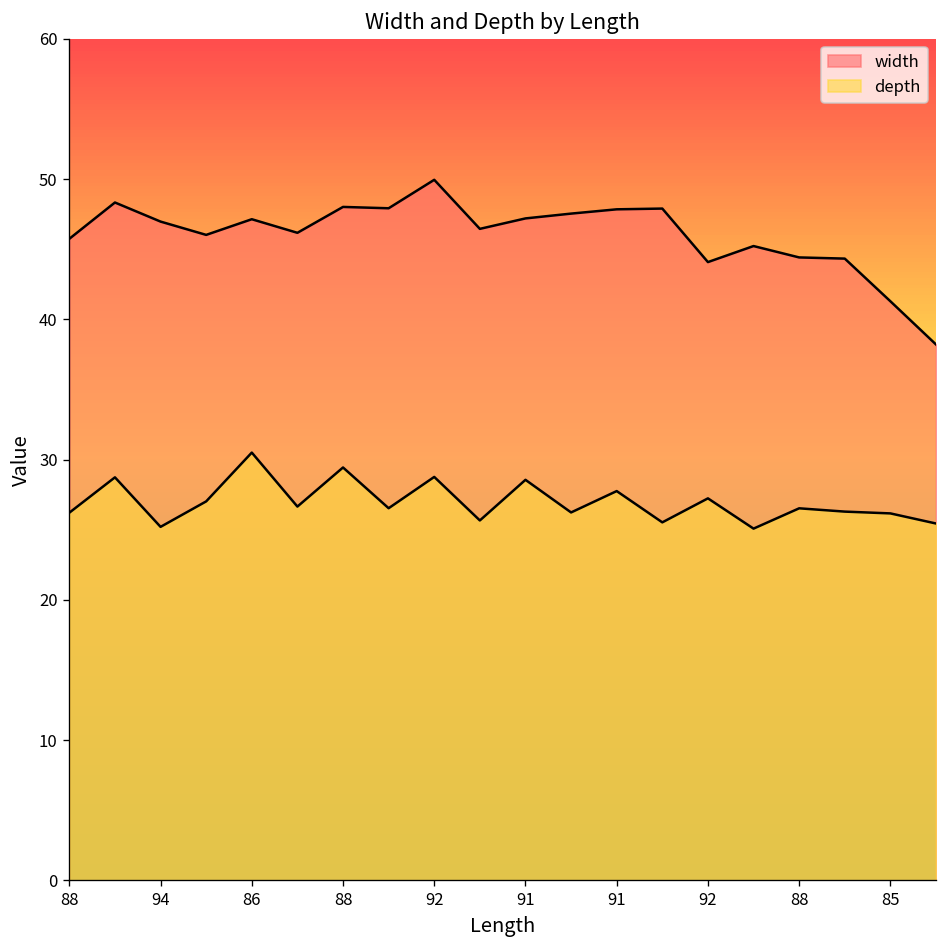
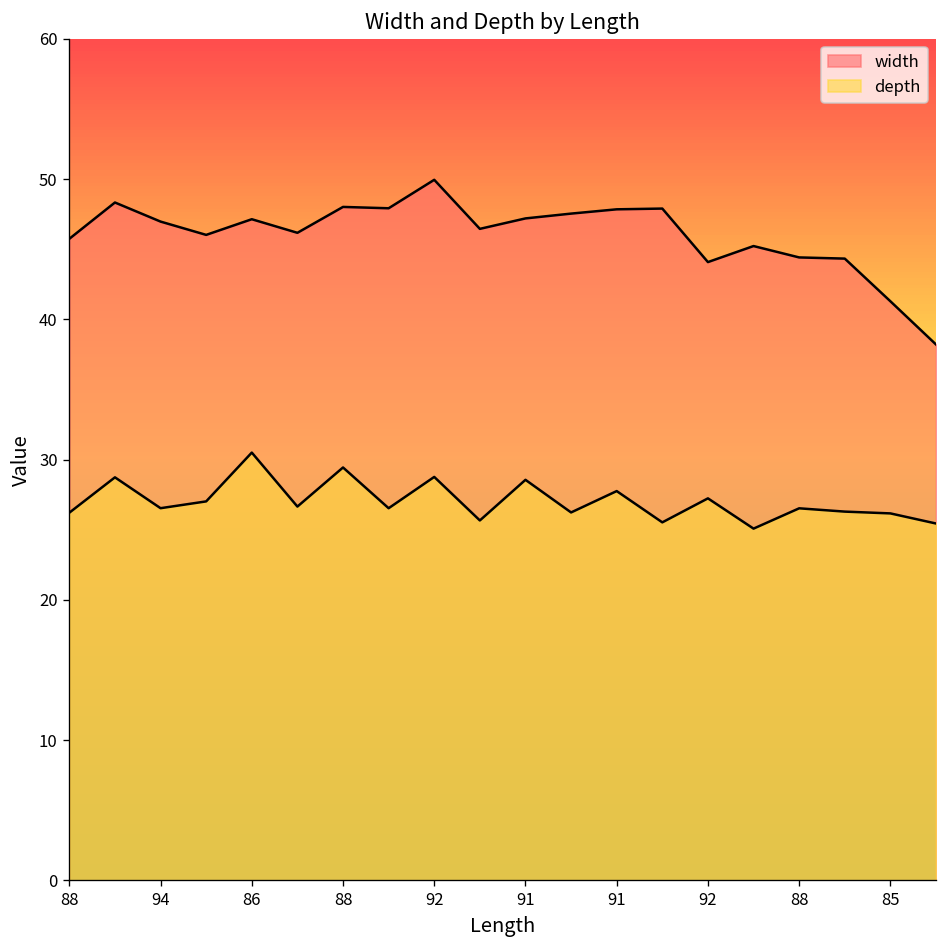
depth, 94: 25.2 -> 26.5
